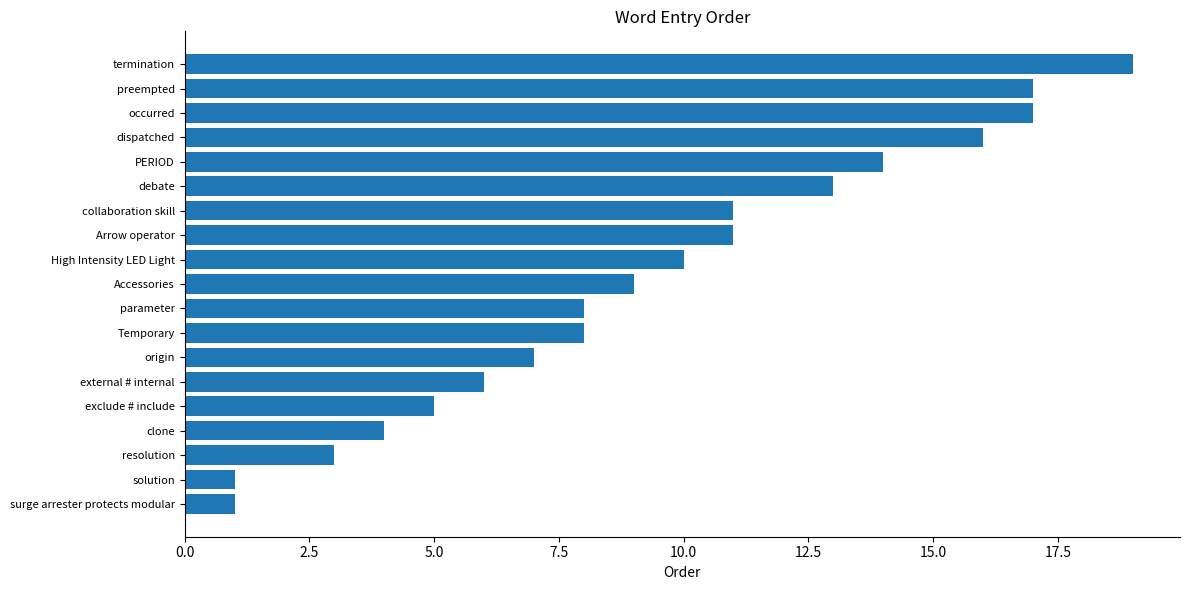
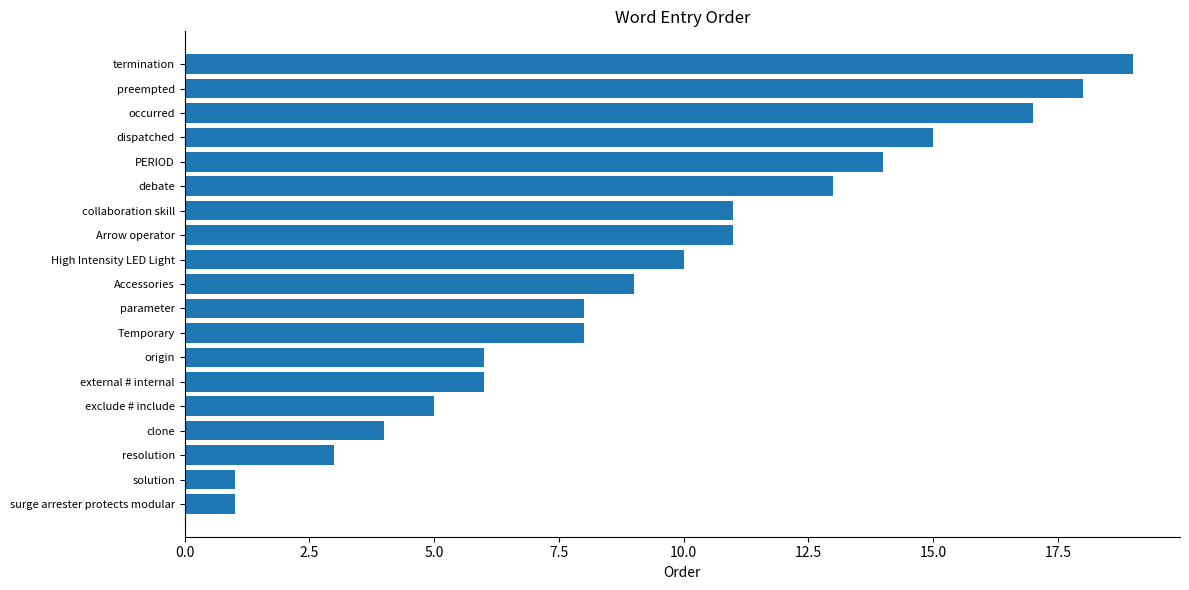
preempted: 17 -> 18
dispatched: 16 -> 15
origin: 7 -> 6
